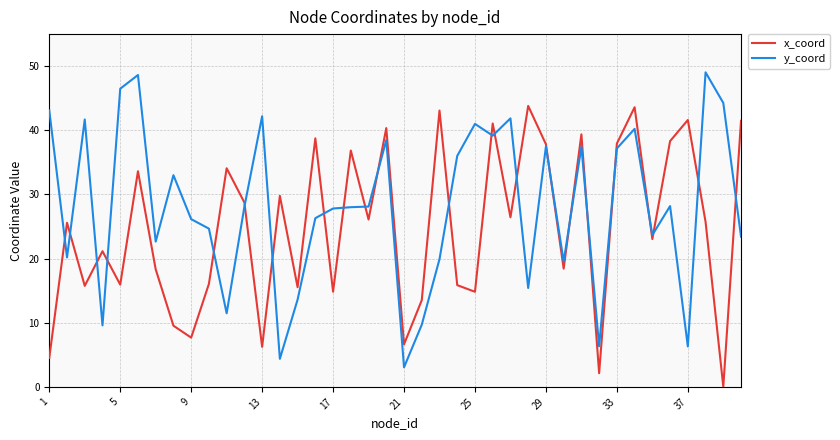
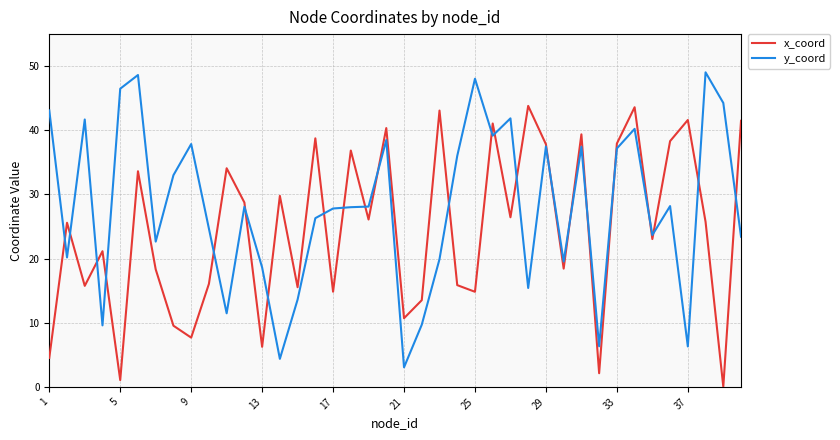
x_coord, 5: 16 -> 1
y_coord, 9: 26 -> 38
y_coord, 13: 42 -> 19
x_coord, 21: 7 -> 11
y_coord, 25: 41 -> 48
